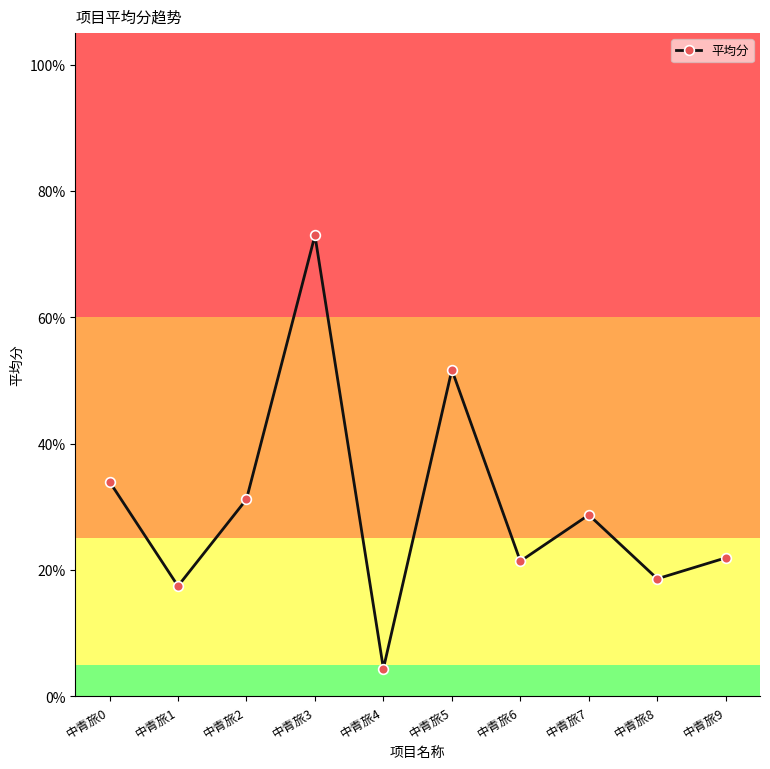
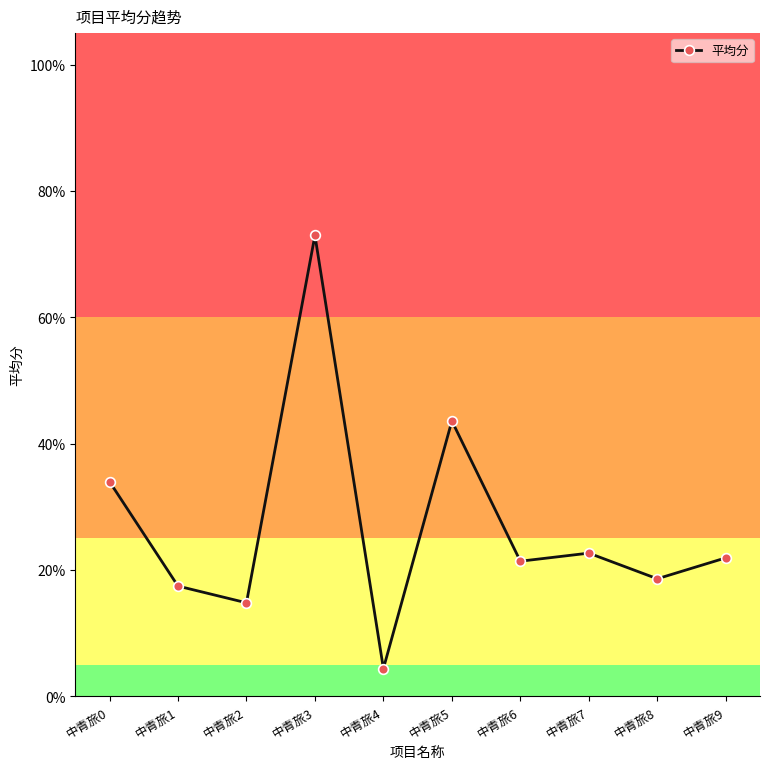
中青旅2: 31% -> 15%
中青旅5: 52% -> 44%
中青旅7: 29% -> 23%
